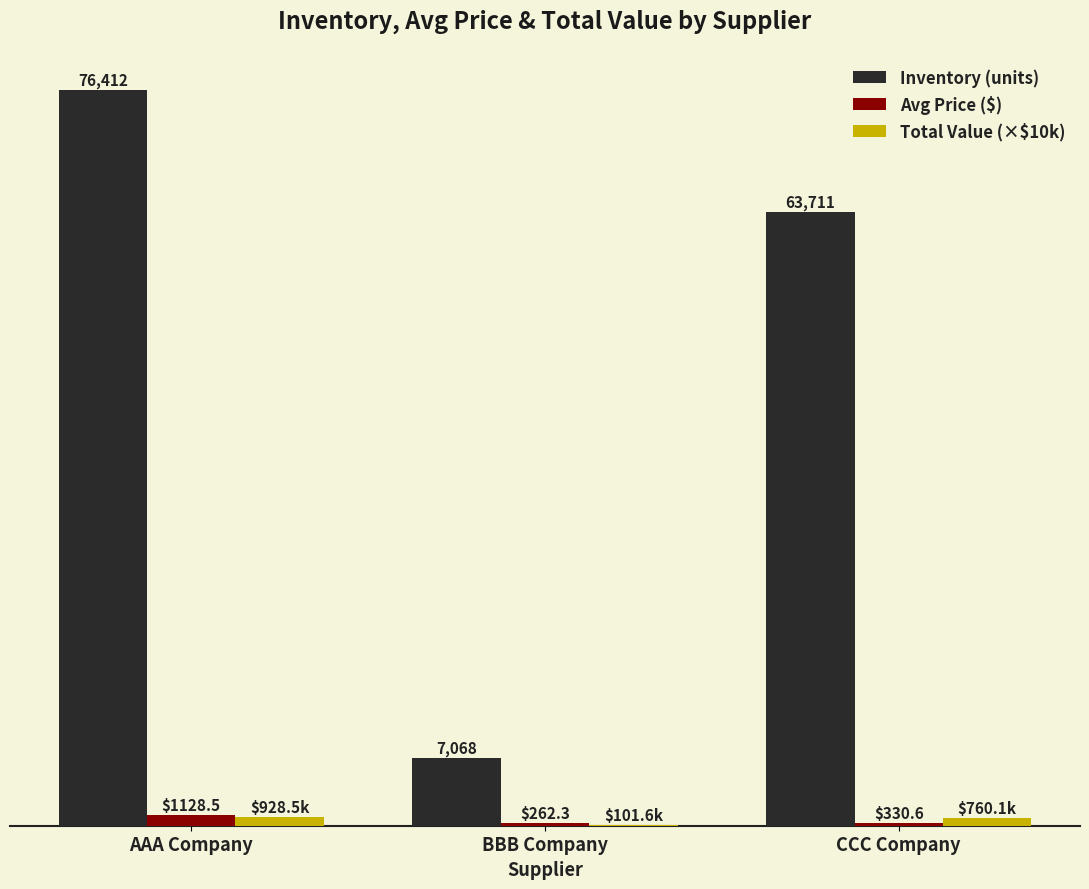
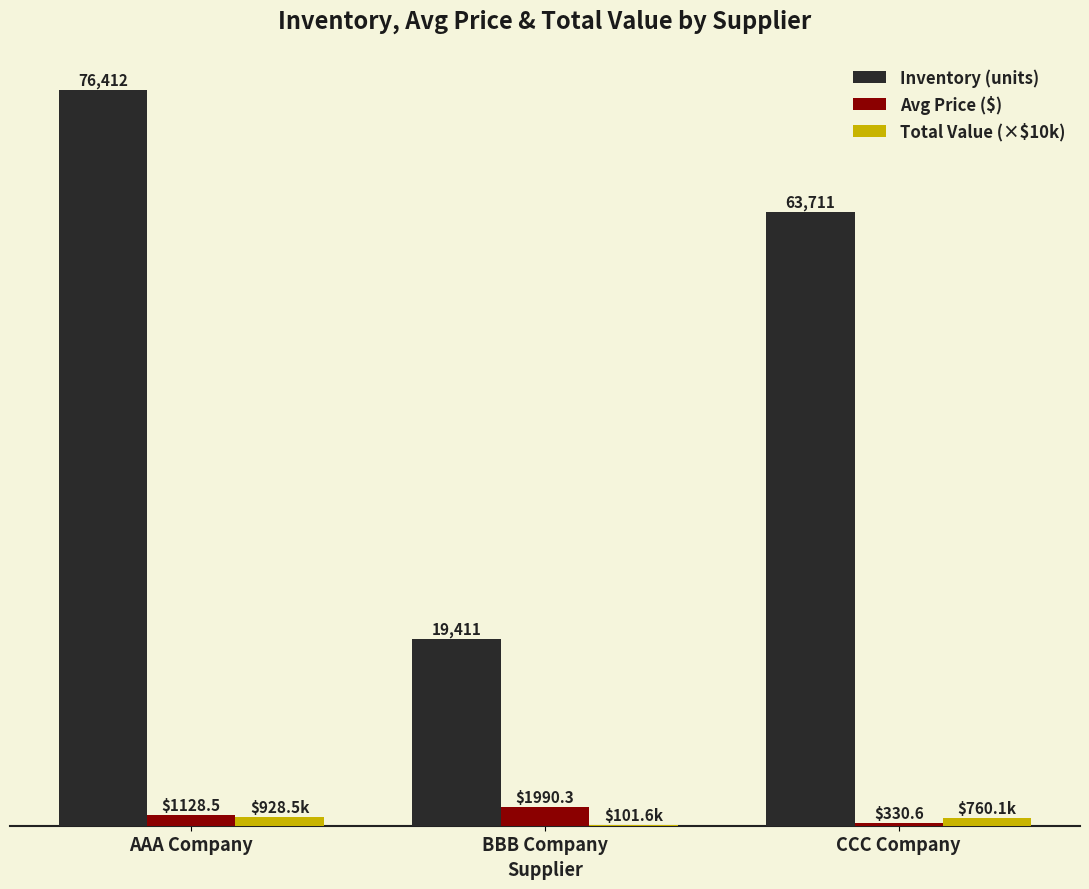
Inventory (units), BBB Company: 7,068 -> 19,411
Avg Price ($), BBB Company: $262.3 -> $1990.3
